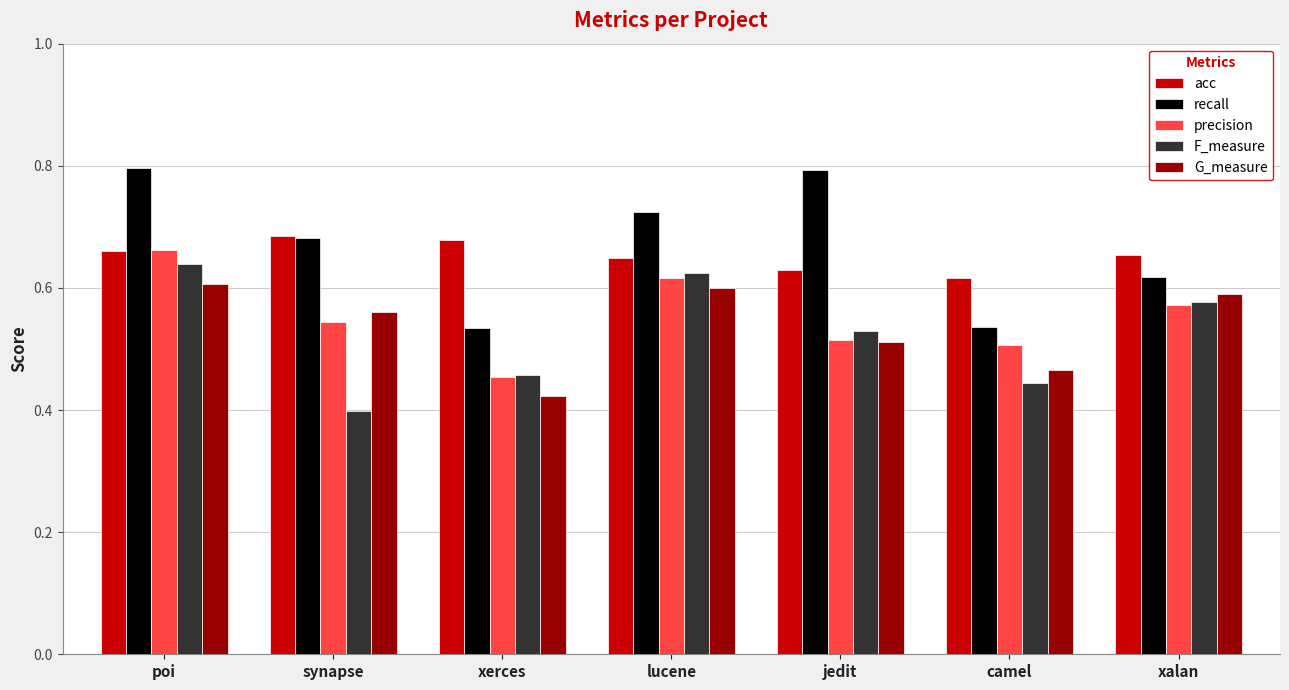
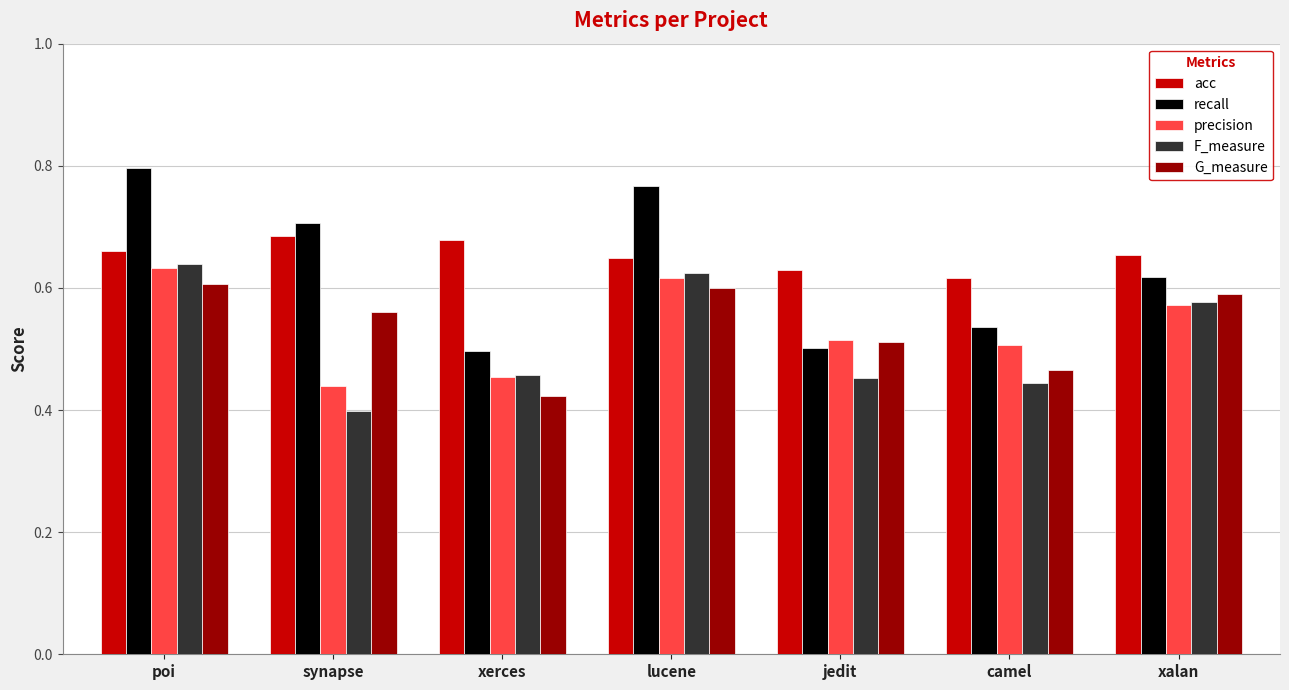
precision, poi: 0.66 -> 0.63
recall, synapse: 0.68 -> 0.71
precision, synapse: 0.54 -> 0.44
recall, xerces: 0.53 -> 0.50
recall, lucene: 0.72 -> 0.77
recall, jedit: 0.79 -> 0.50
F_measure, jedit: 0.53 -> 0.45
